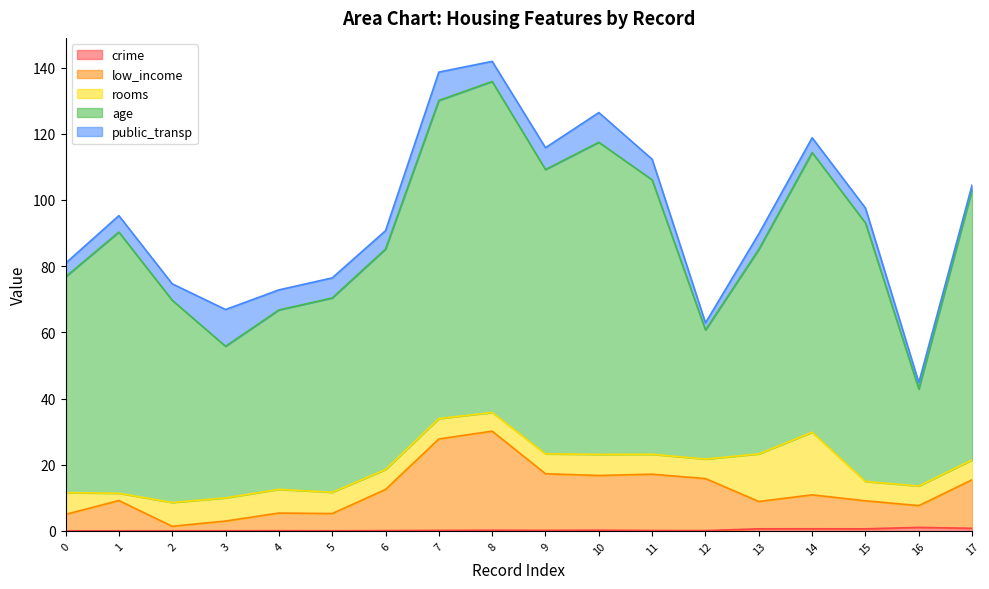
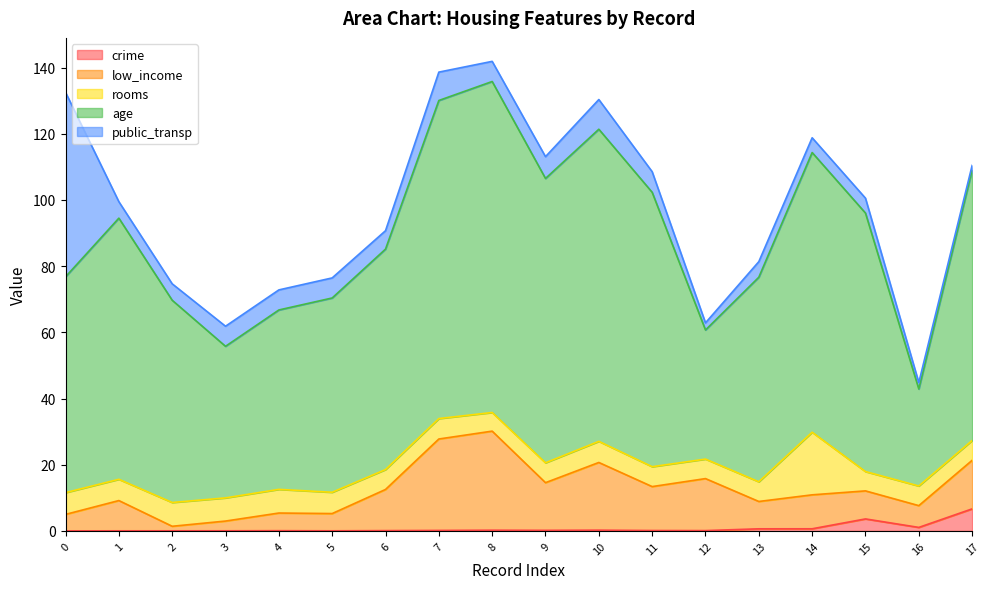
public_transp, 0: 4 -> 56
rooms, 1: 2 -> 6
public_transp, 3: 11 -> 6
low_income, 9: 17 -> 14
low_income, 10: 17 -> 20
low_income, 11: 17 -> 13
rooms, 13: 14 -> 6
crime, 15: 1 -> 4
crime, 17: 1 -> 7
